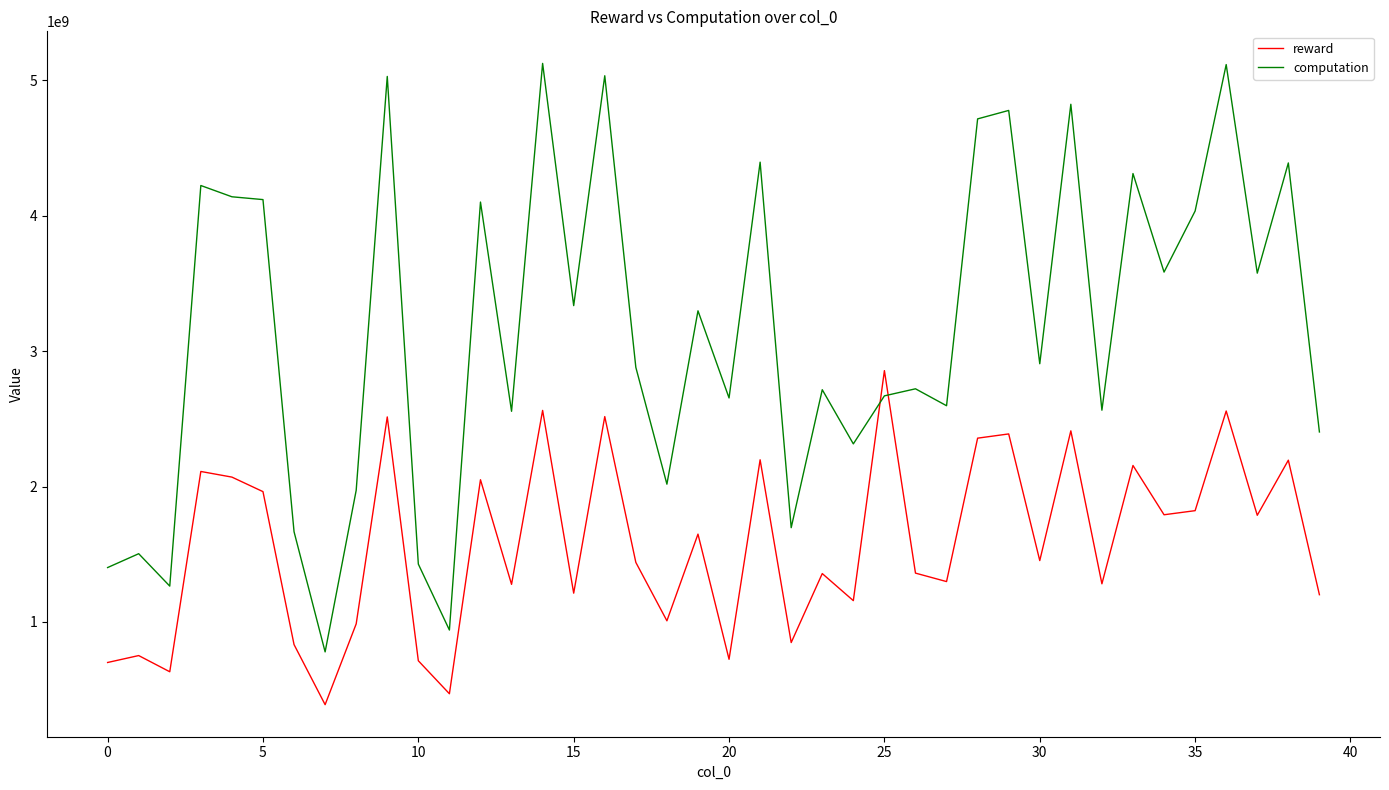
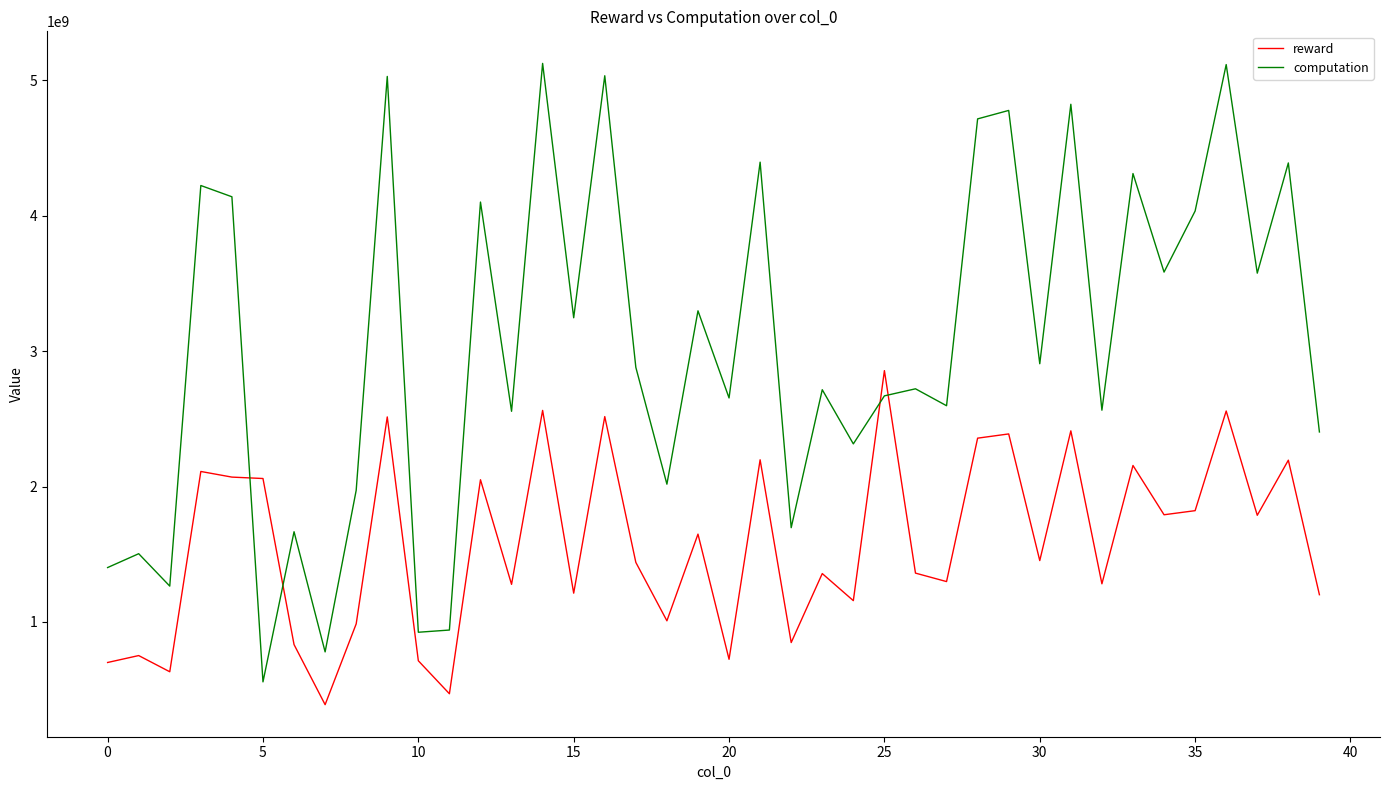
reward, 5: 1960000000 -> 2060000000
computation, 5: 4120000000 -> 560000000
computation, 10: 1430000000 -> 920000000
computation, 15: 3340000000 -> 3250000000
